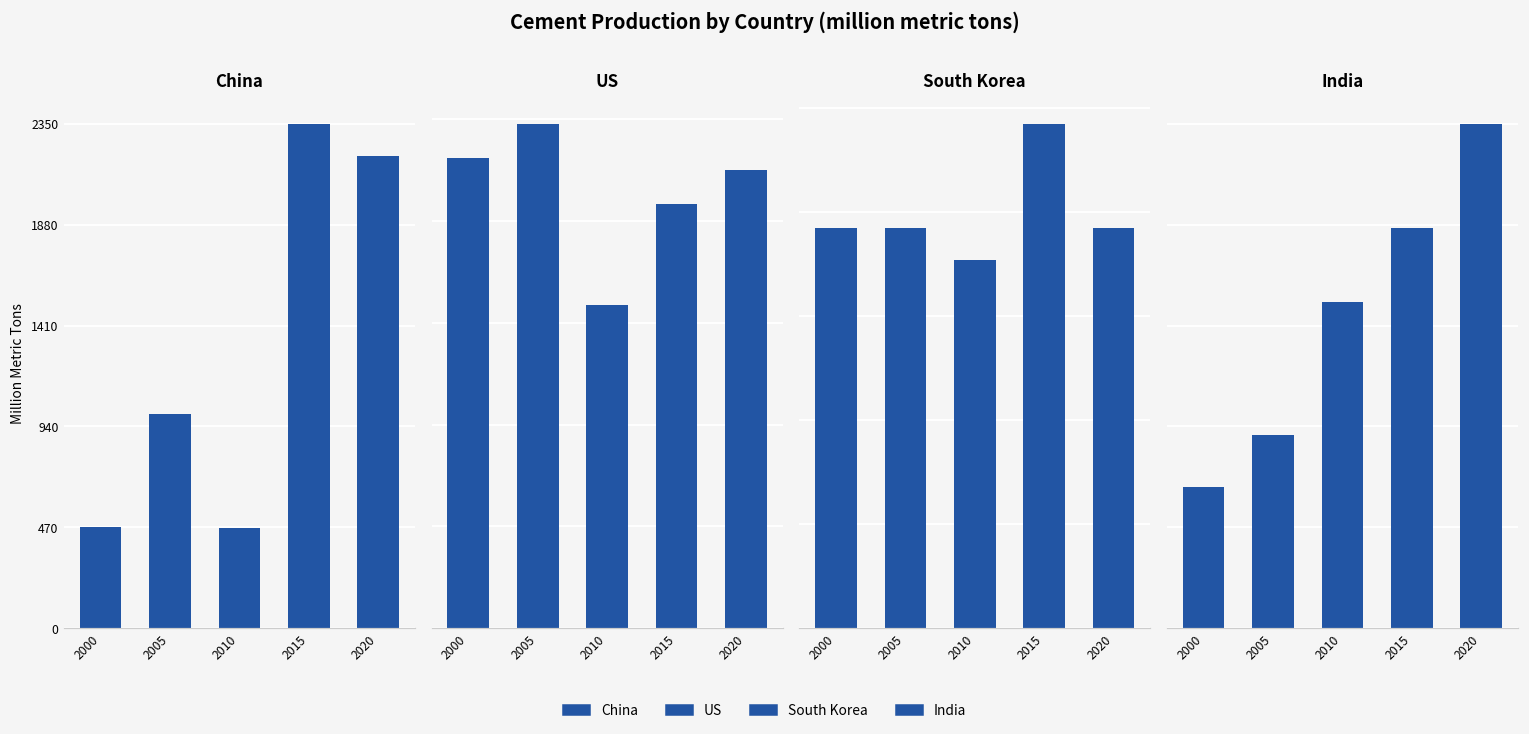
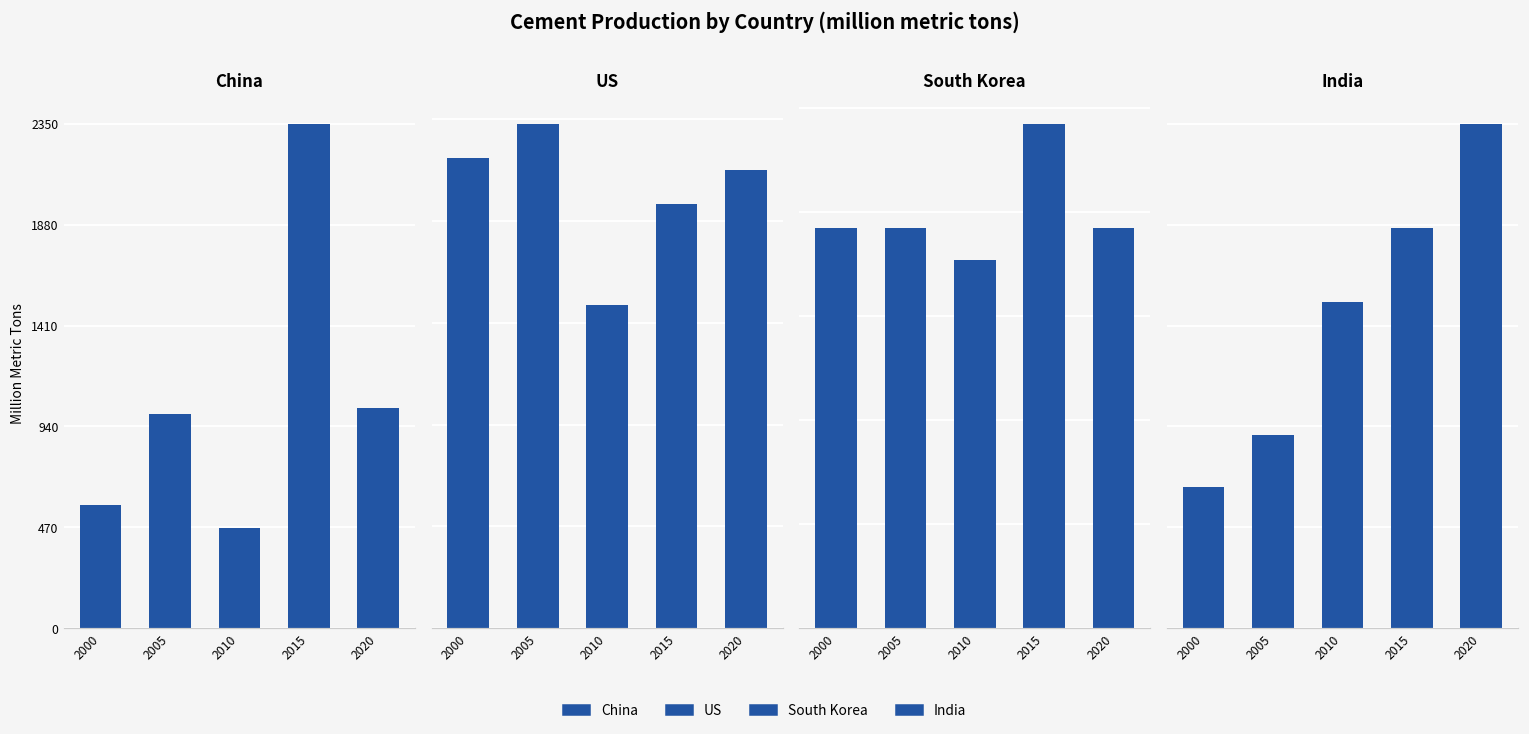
China, 2000: 470 -> 580
China, 2020: 2200 -> 1030
